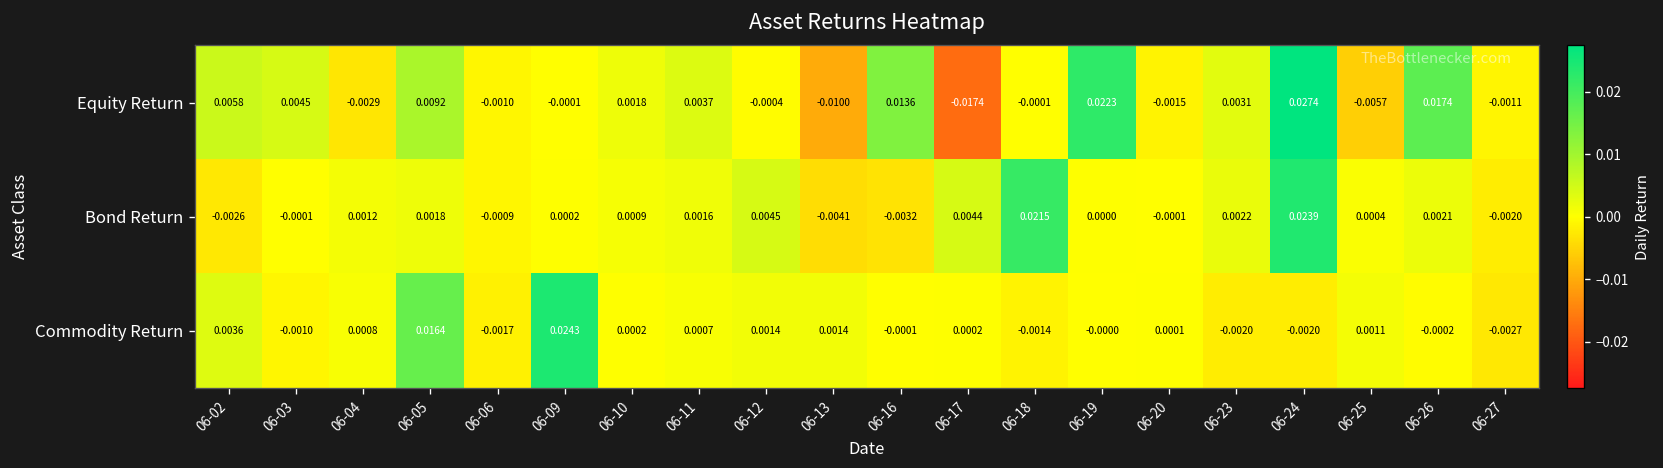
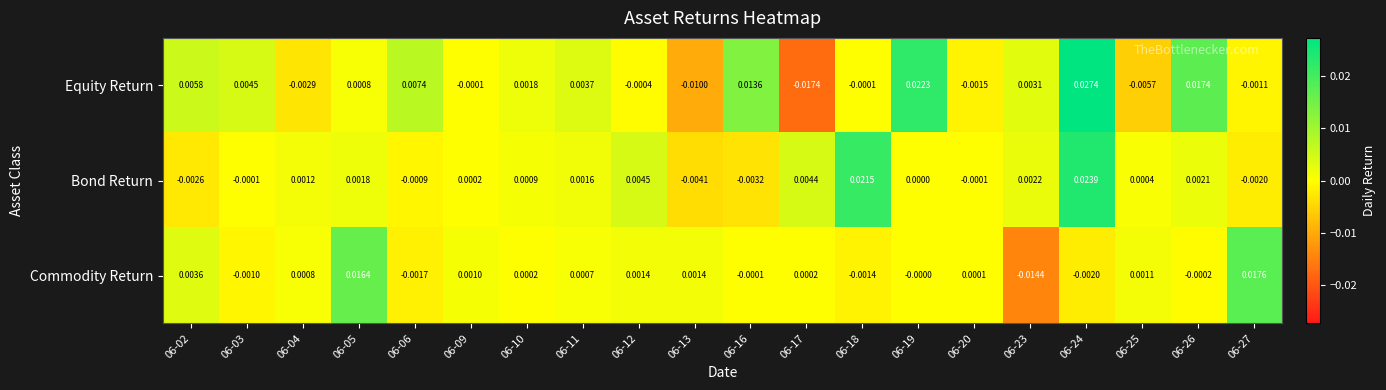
Equity Return, 06-05: 0.0092 -> 0.0008
Equity Return, 06-06: -0.0010 -> 0.0074
Commodity Return, 06-09: 0.0243 -> 0.0010
Commodity Return, 06-23: -0.0020 -> -0.0144
Commodity Return, 06-27: -0.0027 -> 0.0176
